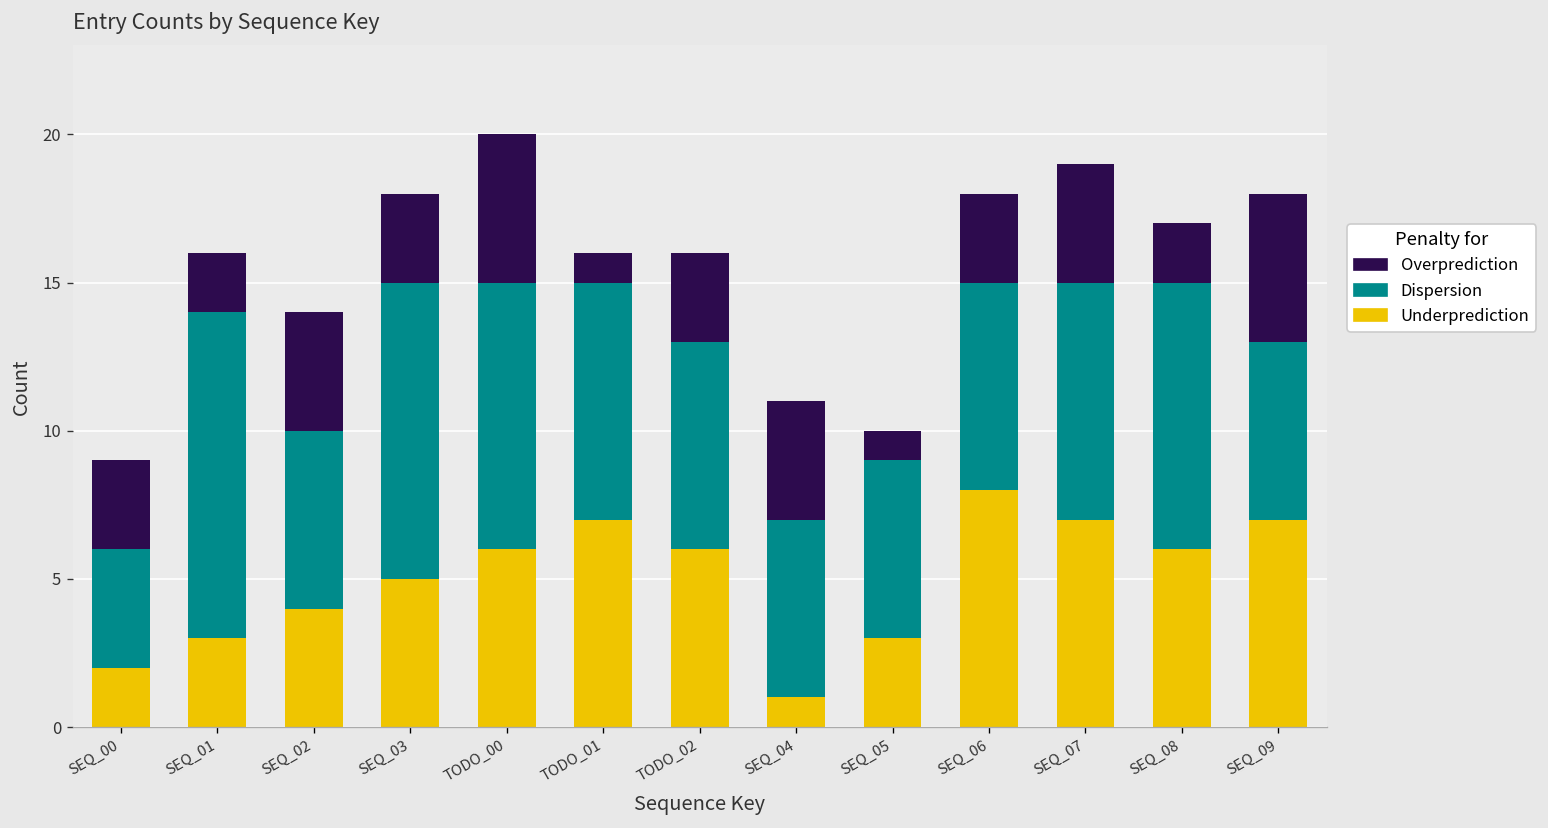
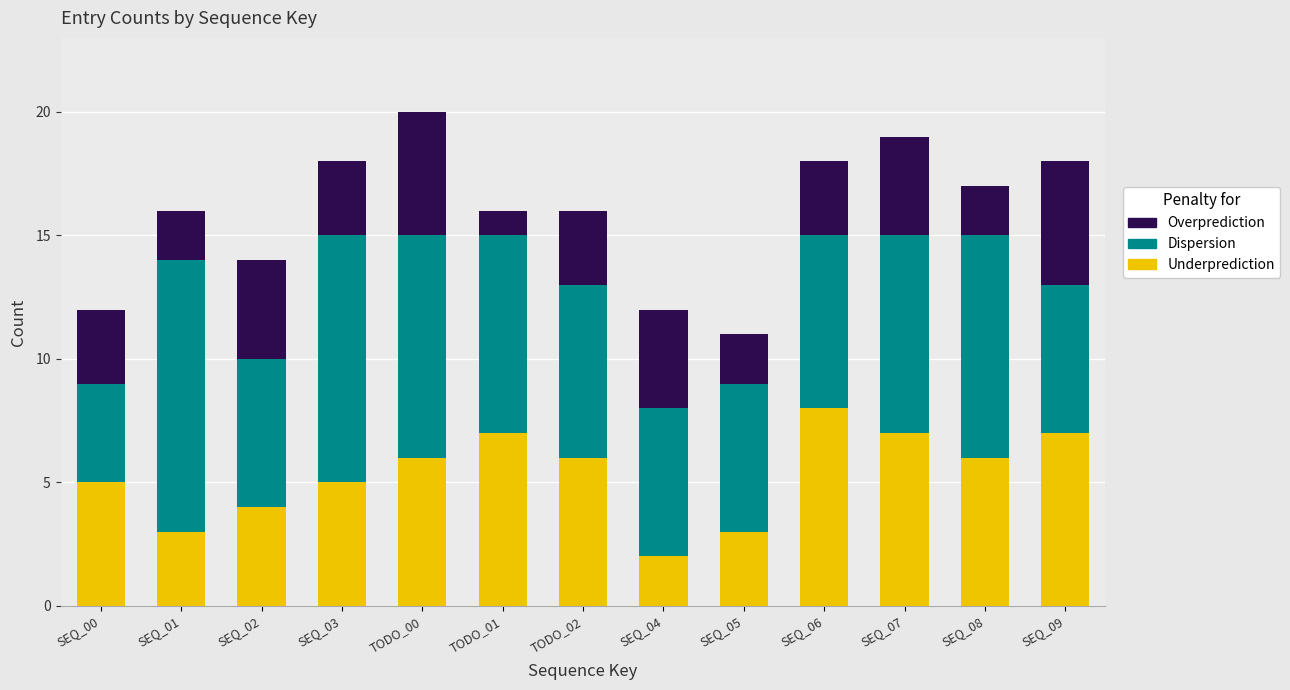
Underprediction, SEQ_00: 2 -> 5
Underprediction, SEQ_04: 1 -> 2
Overprediction, SEQ_05: 1 -> 2
